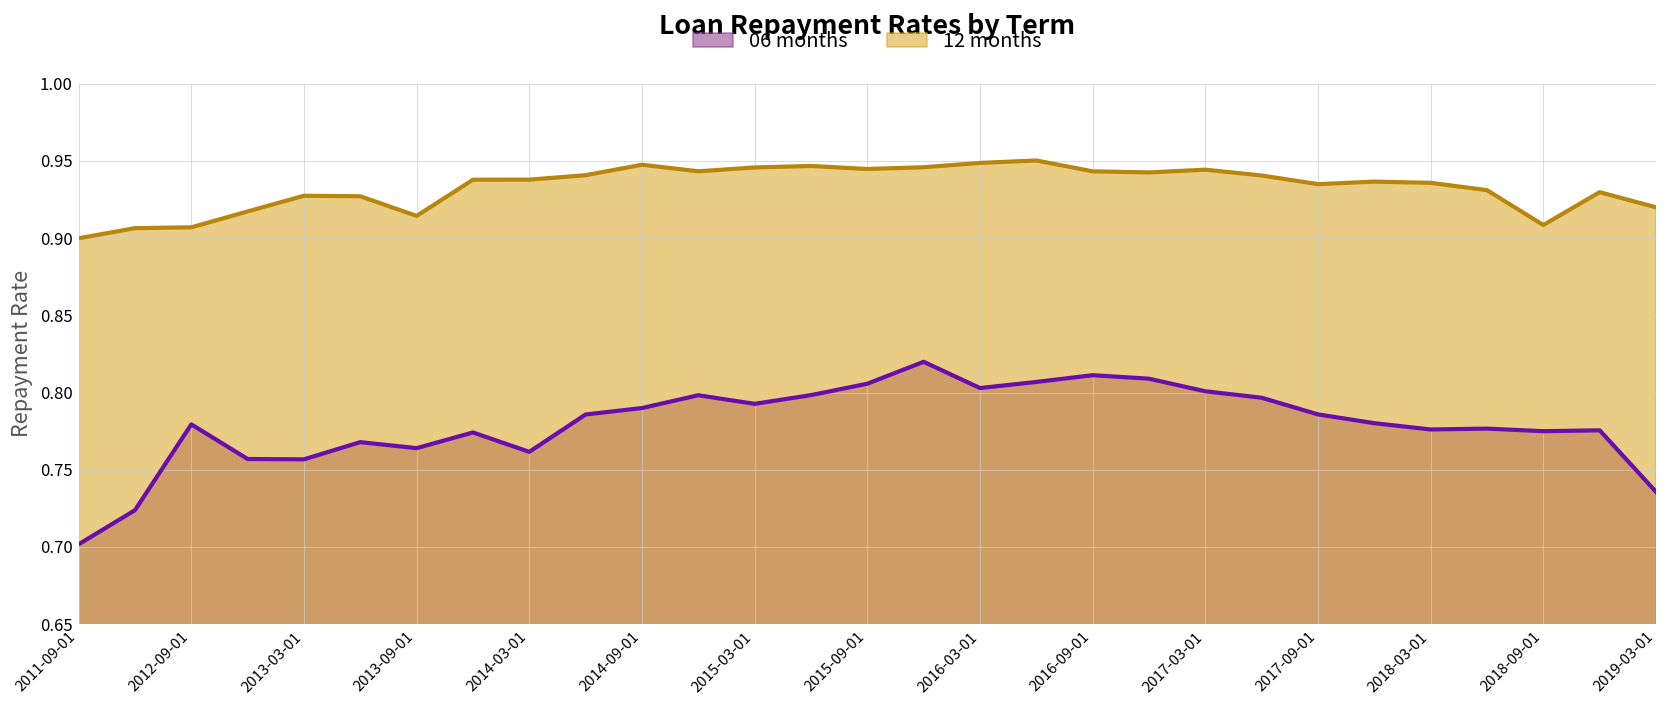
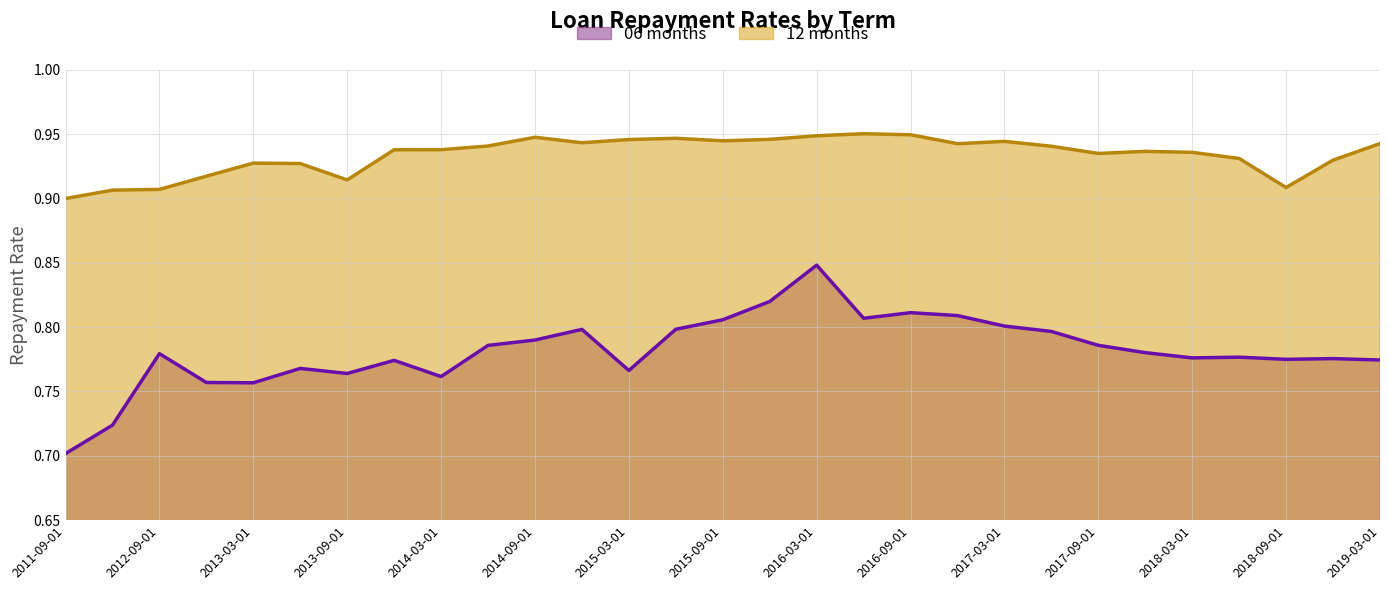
06 months, 2015-03-01: 0.793 -> 0.766
06 months, 2016-03-01: 0.803 -> 0.848
12 months, 2016-09-01: 0.943 -> 0.949
06 months, 2019-03-01: 0.736 -> 0.774
12 months, 2019-03-01: 0.920 -> 0.943
